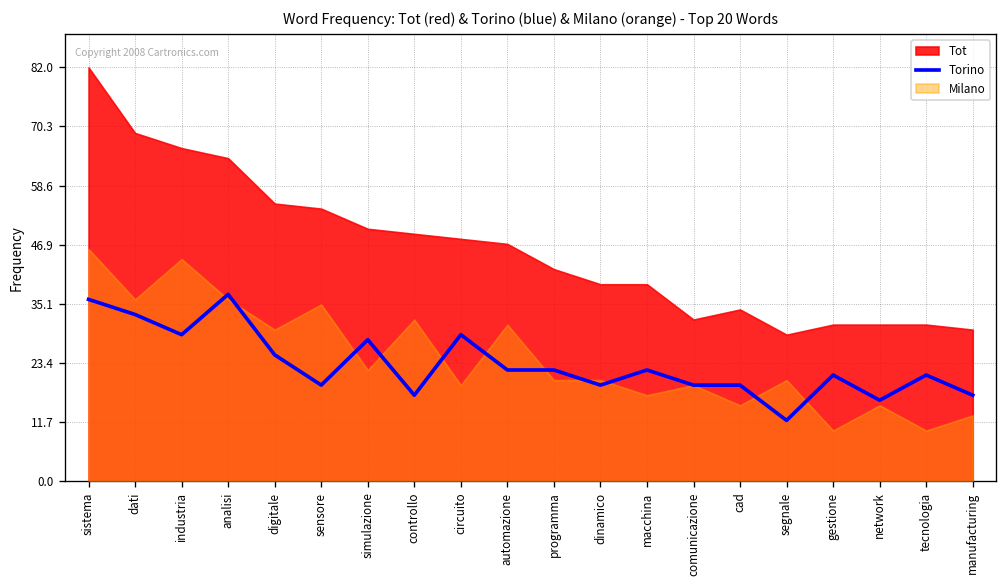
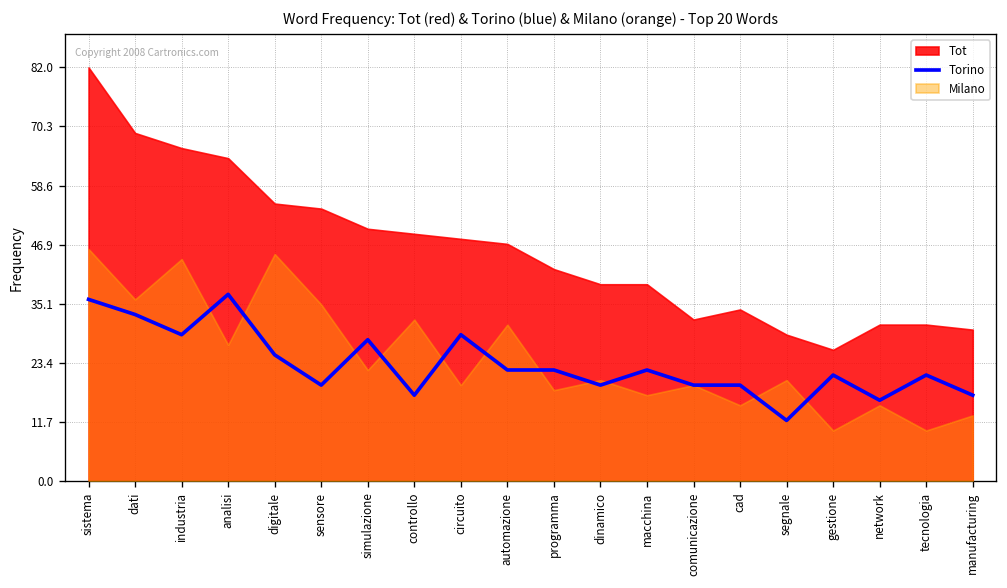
Milano, analisi: 36 -> 27
Milano, digitale: 30 -> 45
Milano, programma: 20 -> 18
Tot, gestione: 31 -> 26
